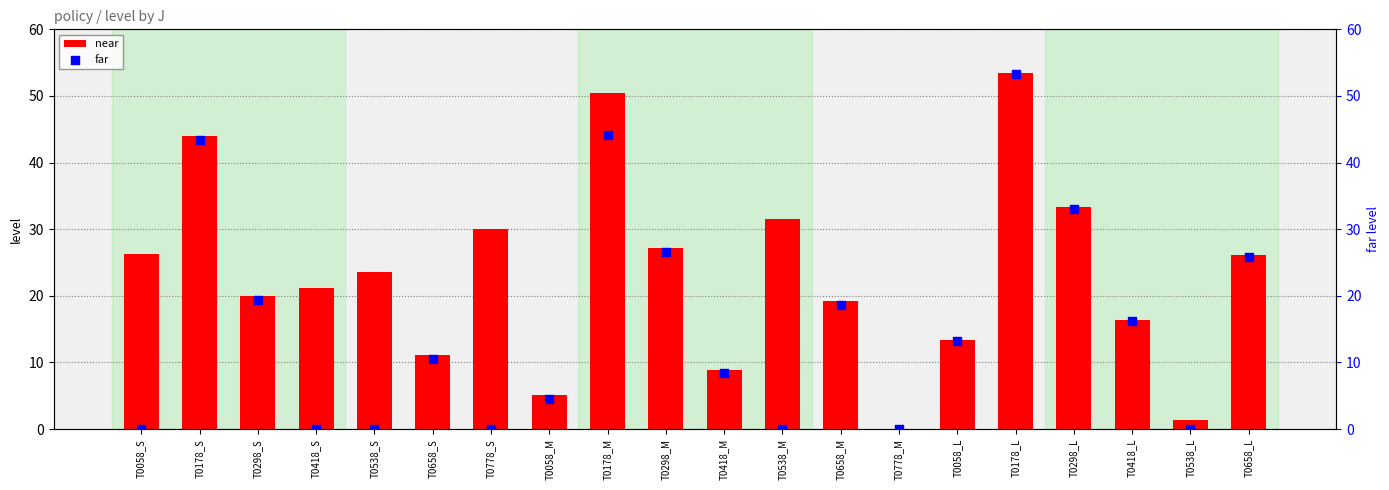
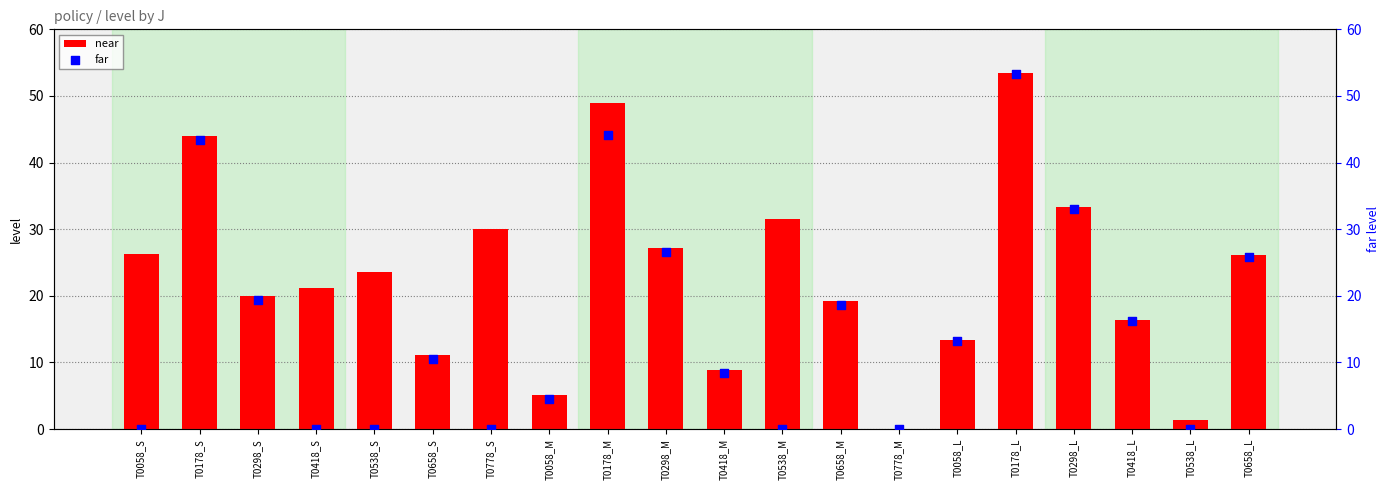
near, T0178_M: 50 -> 49
